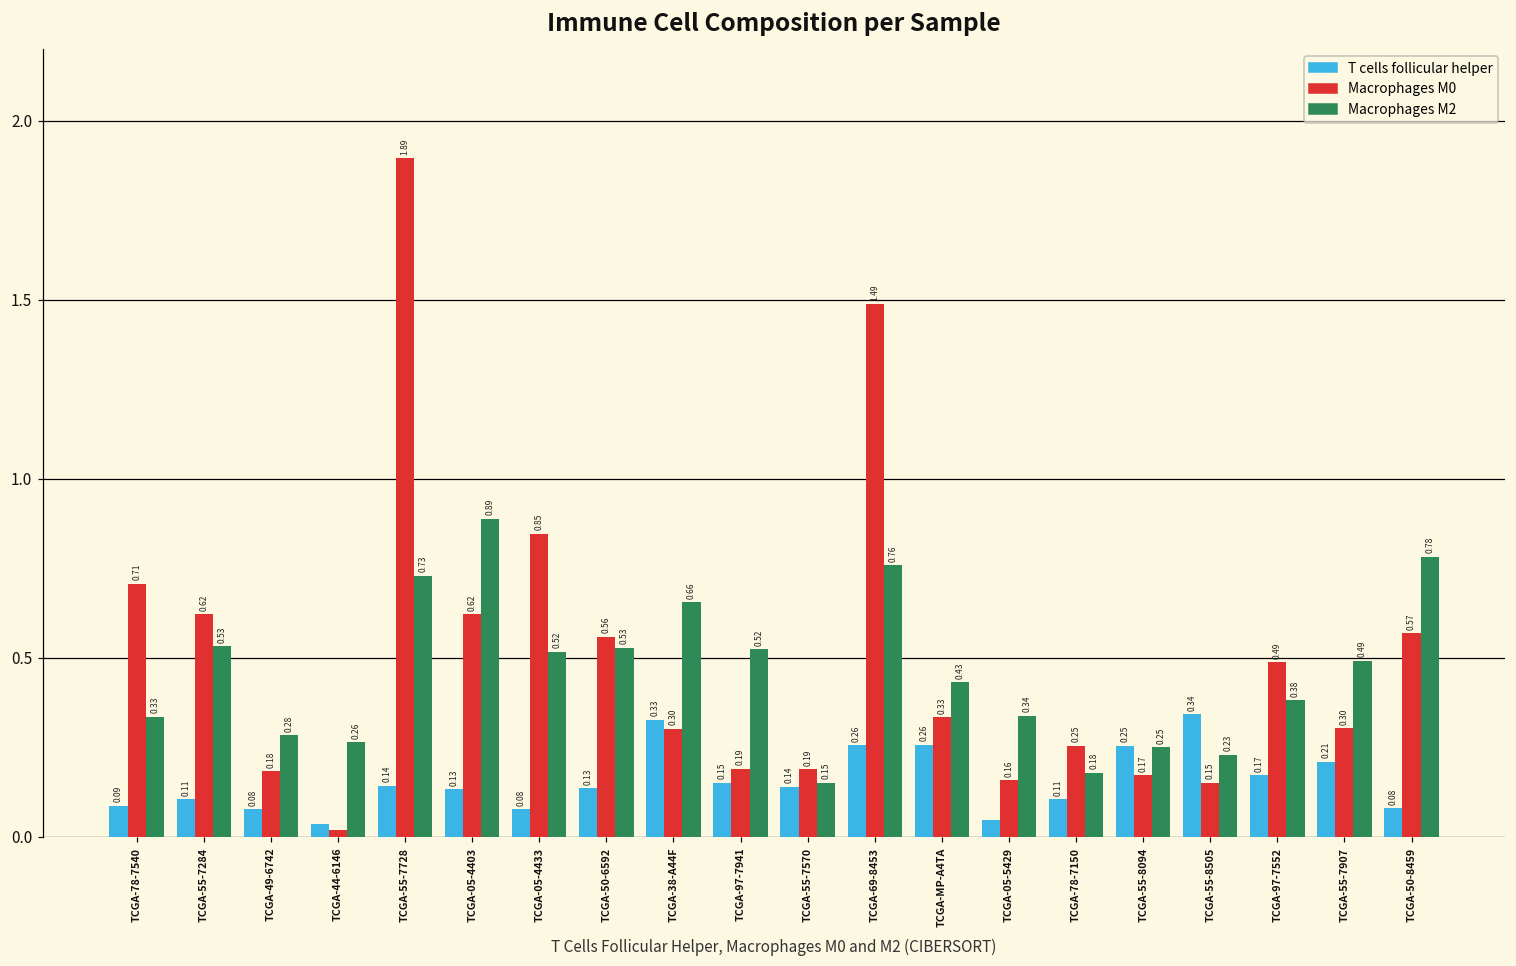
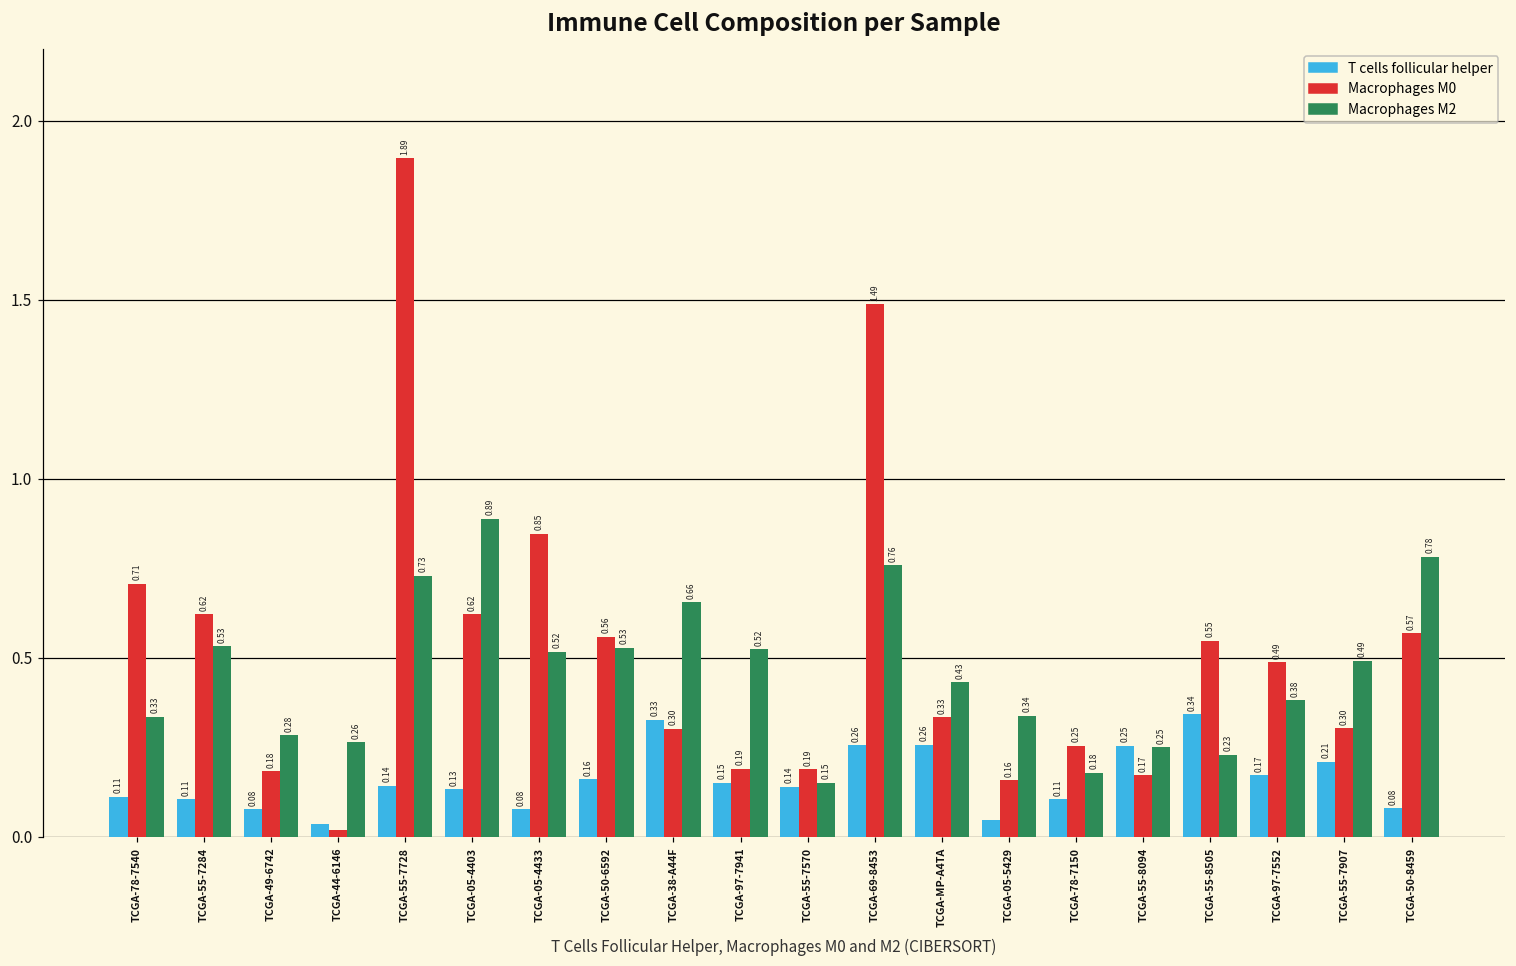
T cells follicular helper, TCGA-78-7540: 0.09 -> 0.11
T cells follicular helper, TCGA-50-6592: 0.13 -> 0.16
Macrophages M0, TCGA-55-8505: 0.15 -> 0.55
